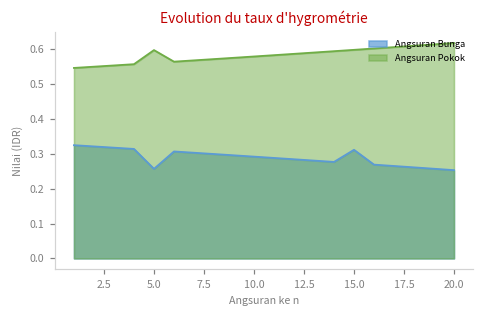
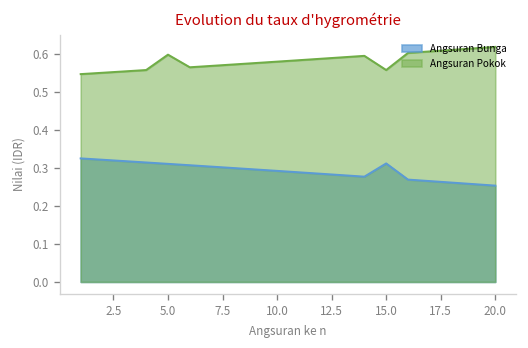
Angsuran Bunga, 5.0: 0.26 -> 0.31
Angsuran Pokok, 15.0: 0.60 -> 0.56
